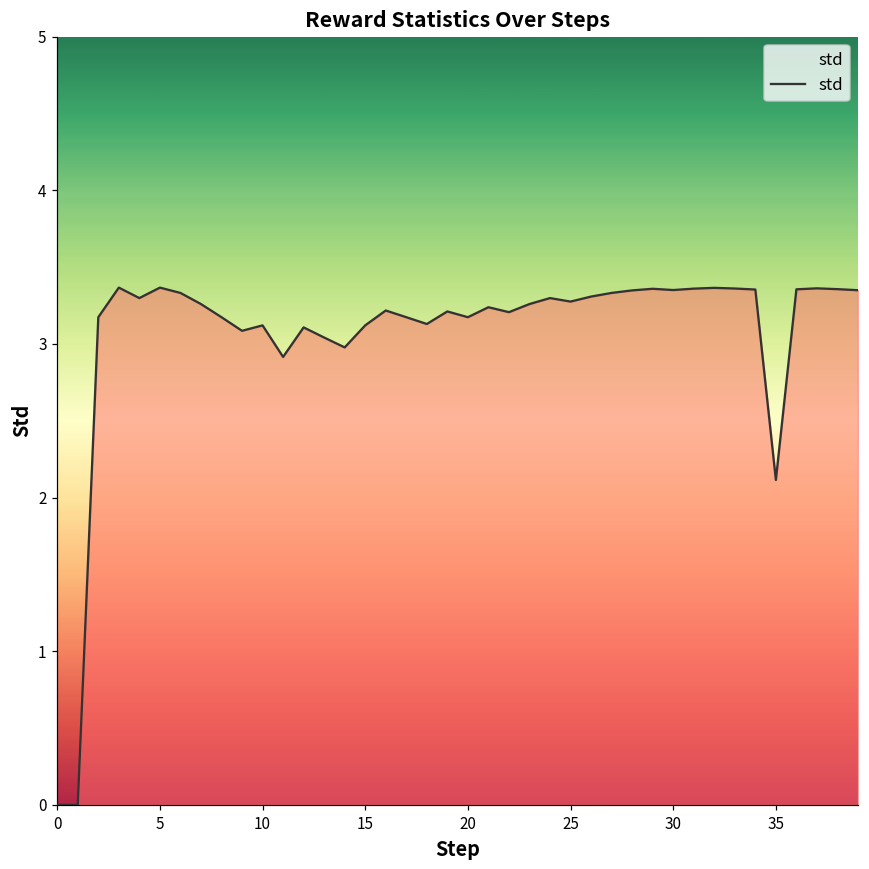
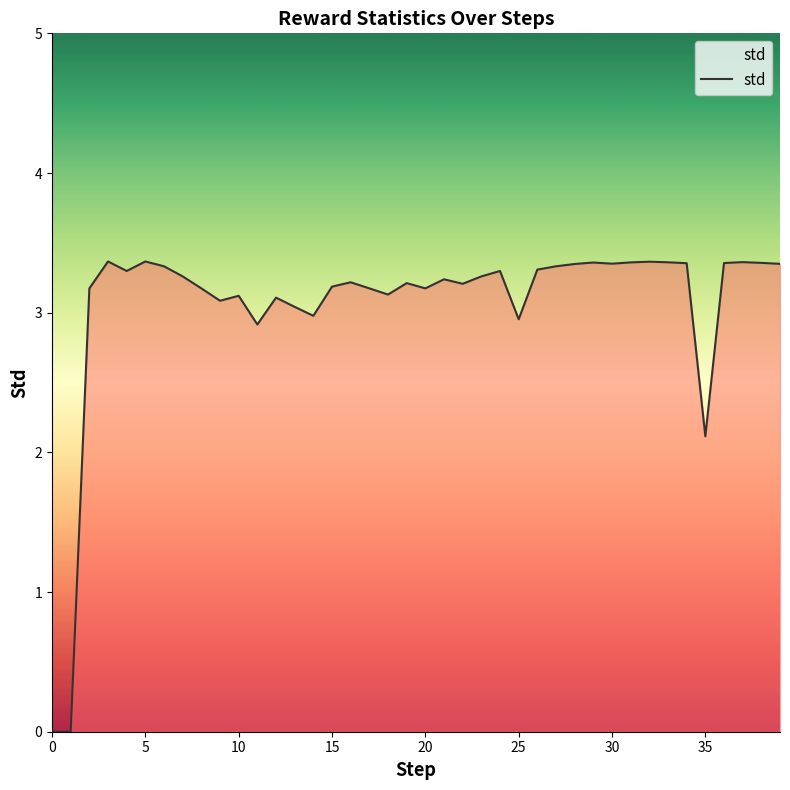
15: 3.12 -> 3.19
25: 3.28 -> 2.95
